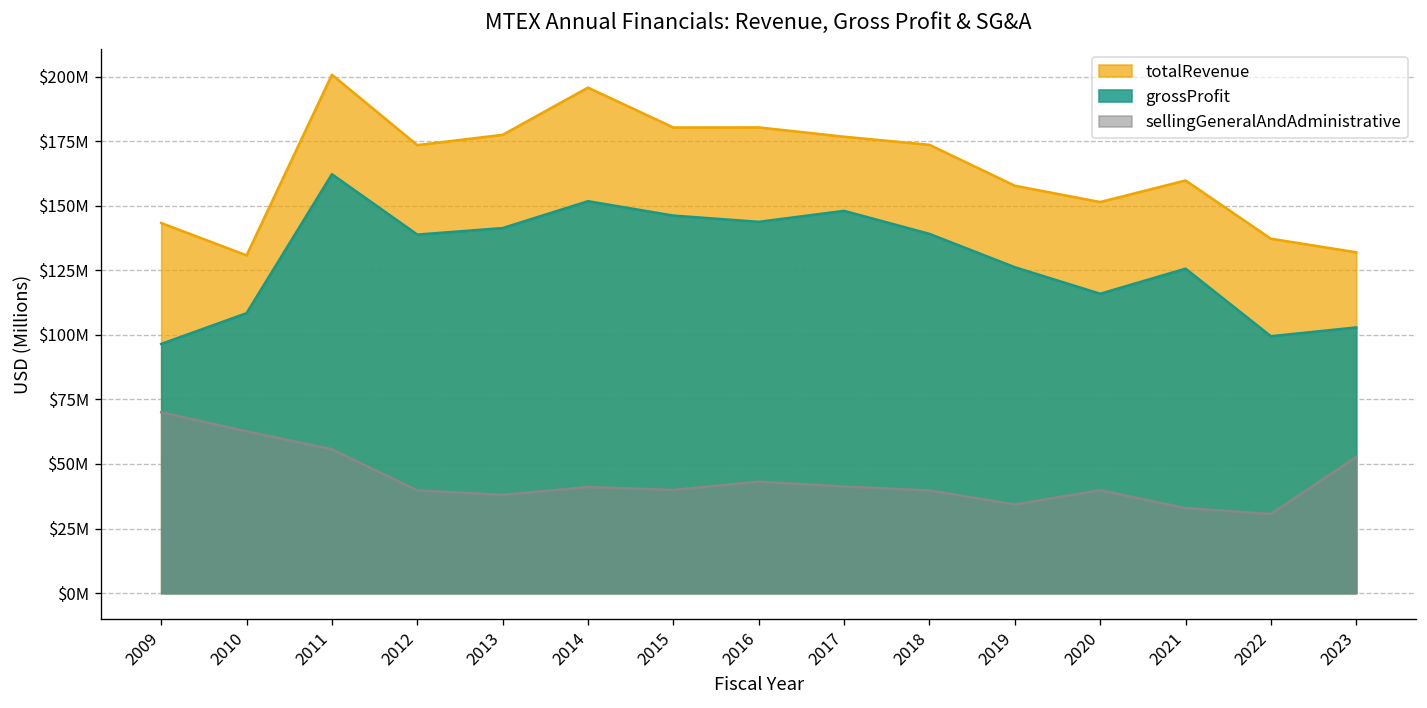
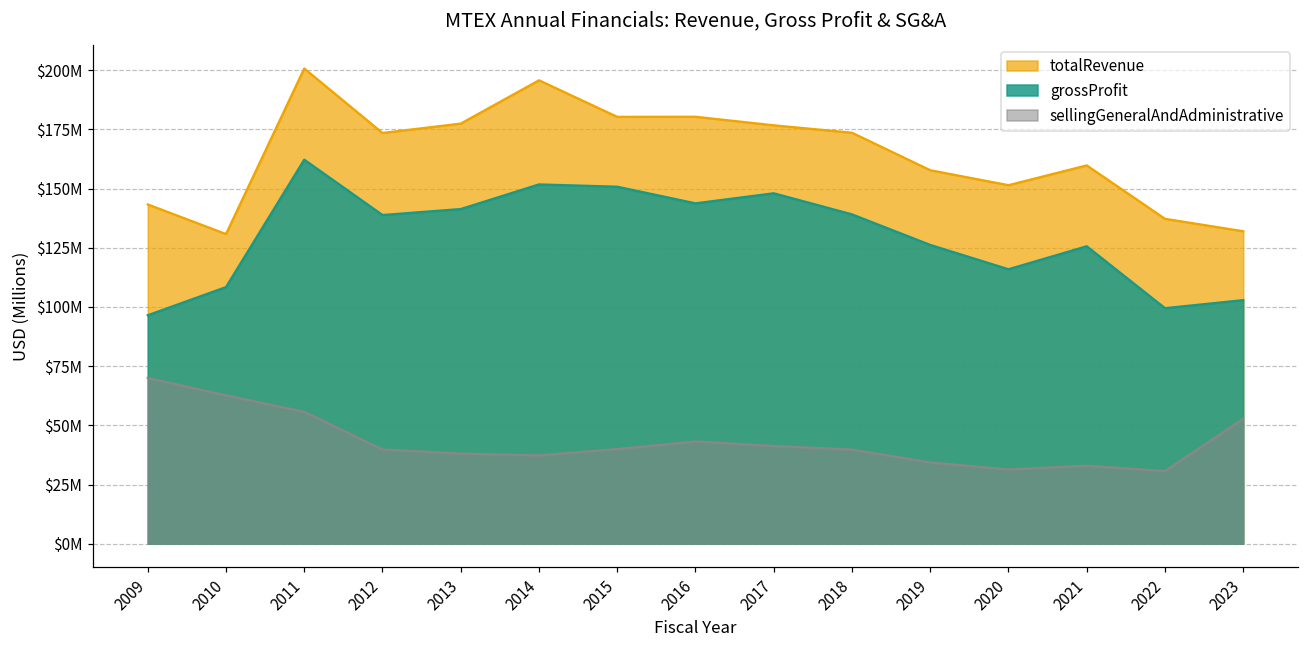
sellingGeneralAndAdministrative, 2014: $41000000 -> $37000000
grossProfit, 2015: $146000000 -> $151000000
sellingGeneralAndAdministrative, 2020: $40000000 -> $31000000
